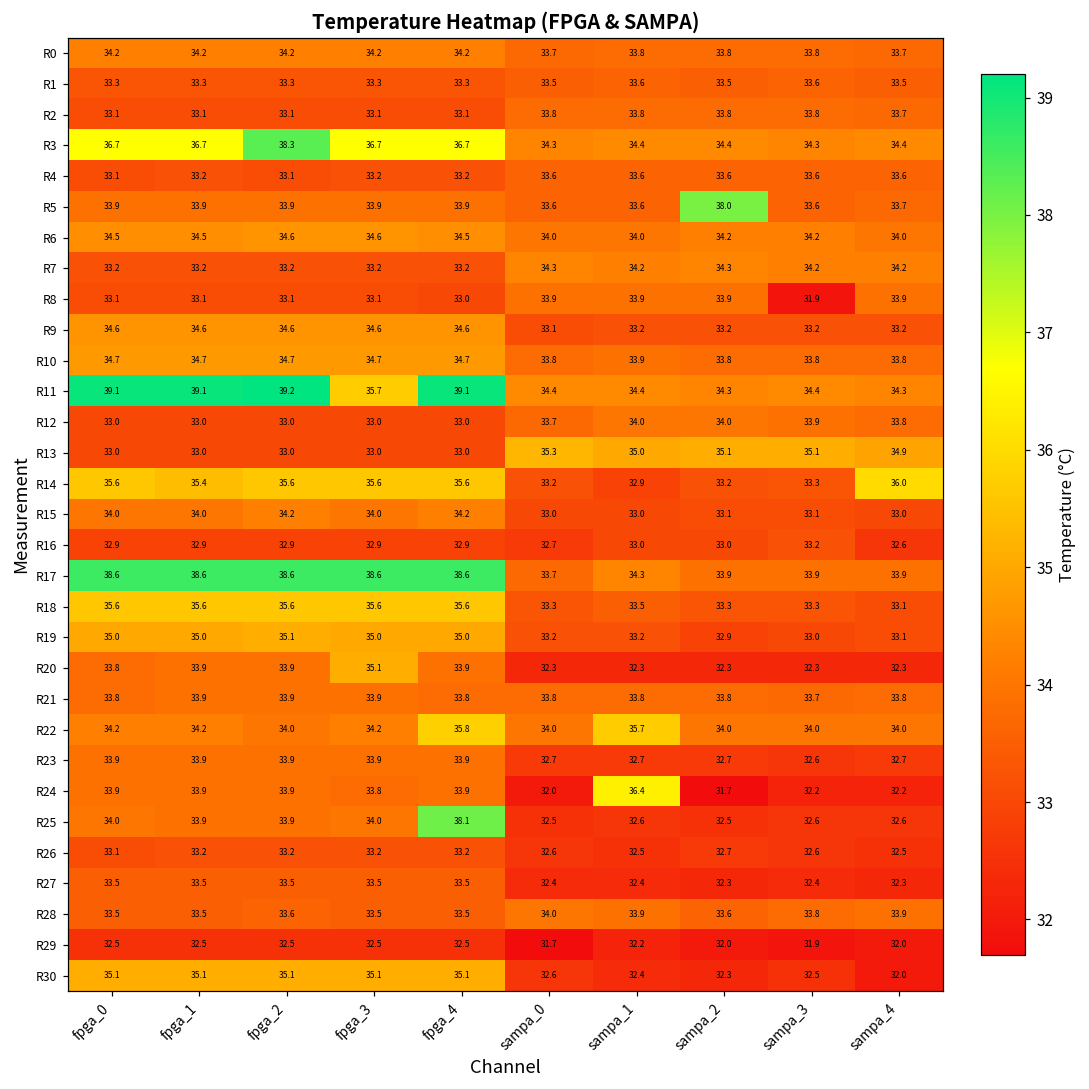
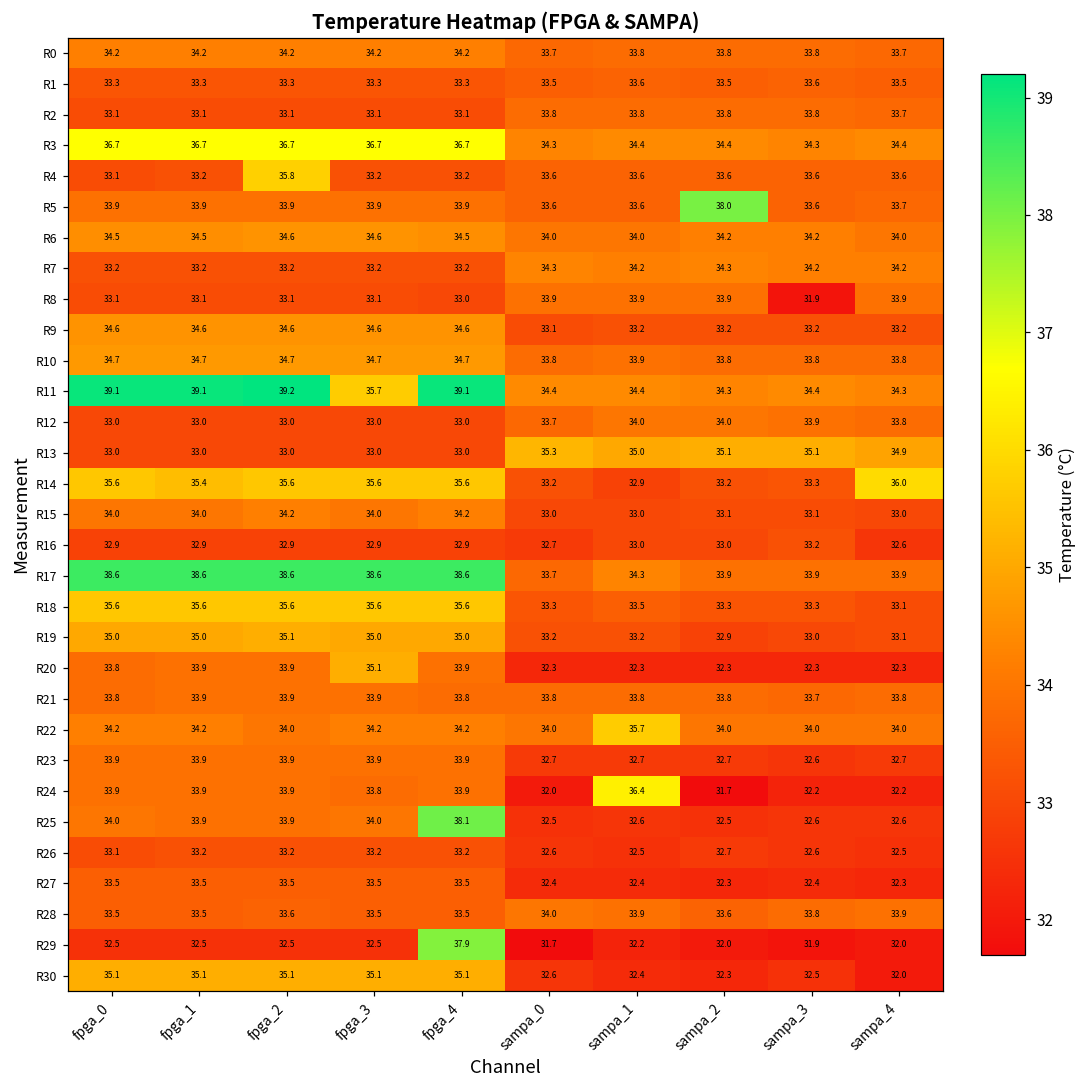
R3, fpga_2: 38.3 -> 36.7
R4, fpga_2: 33.1 -> 35.8
R22, fpga_4: 35.8 -> 34.2
R29, fpga_4: 32.5 -> 37.9
